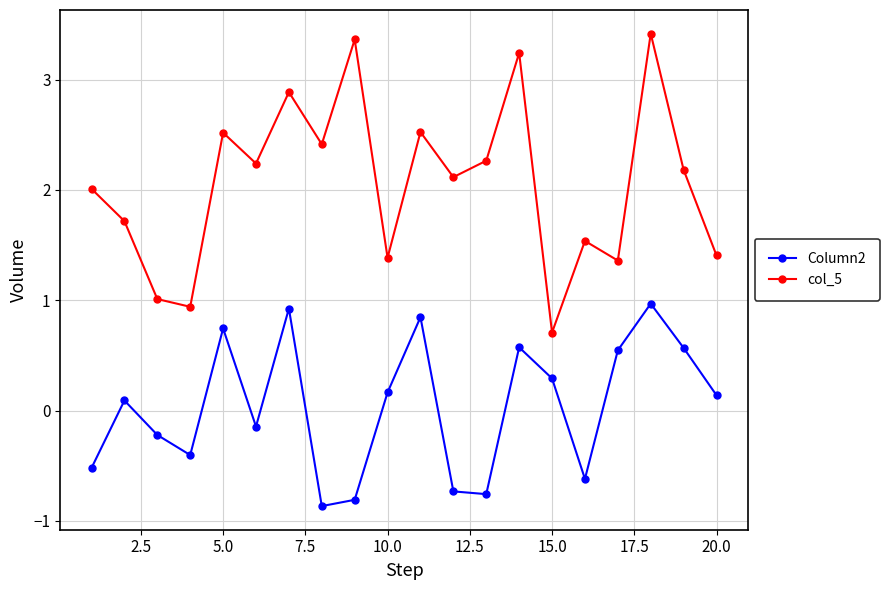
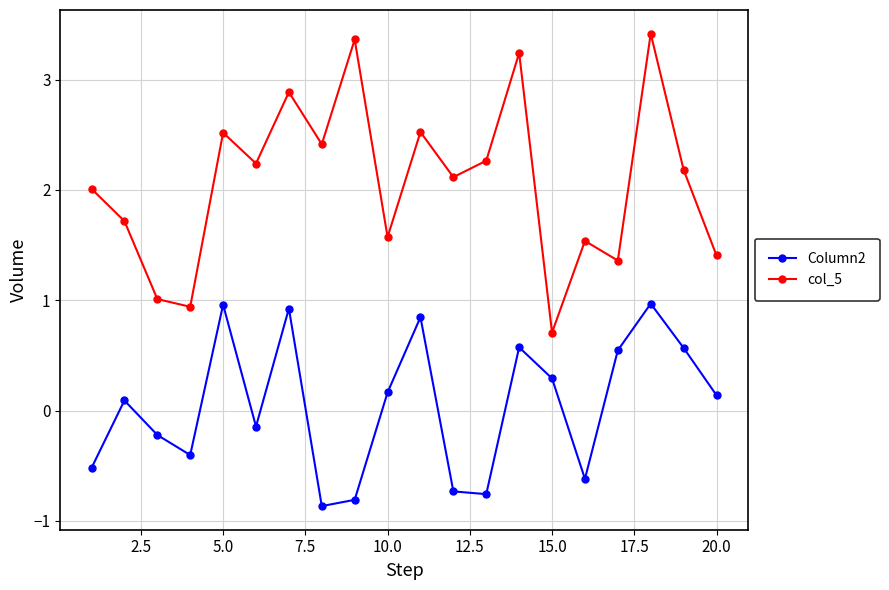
Column2, 5.0: 0.75 -> 0.96
col_5, 10.0: 1.39 -> 1.57
